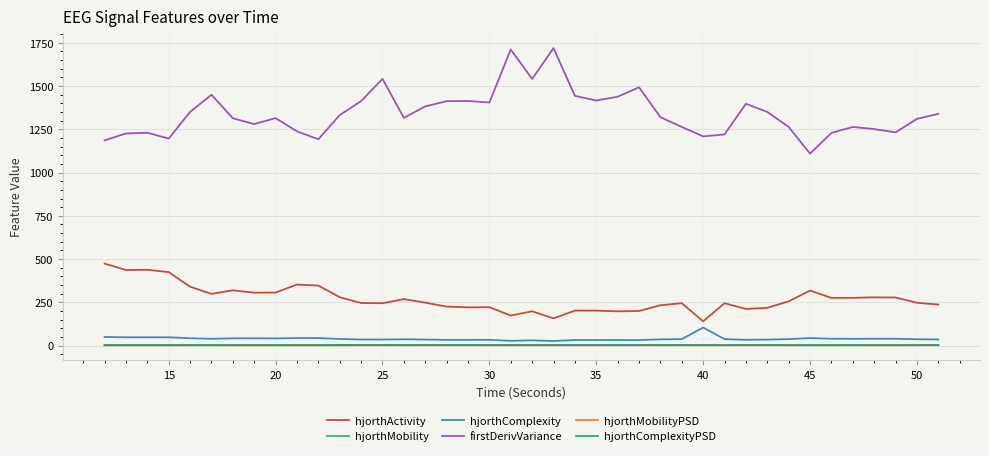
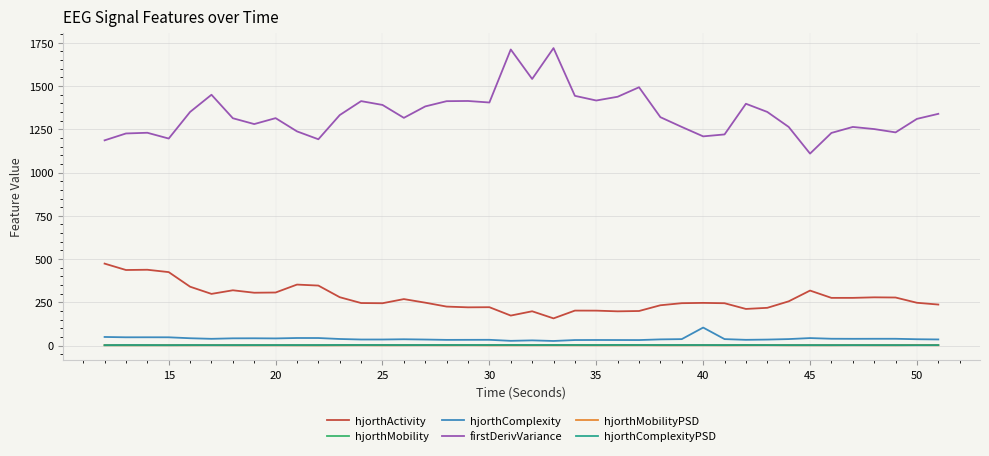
firstDerivVariance, 25: 1540 -> 1390
hjorthActivity, 40: 140 -> 250
